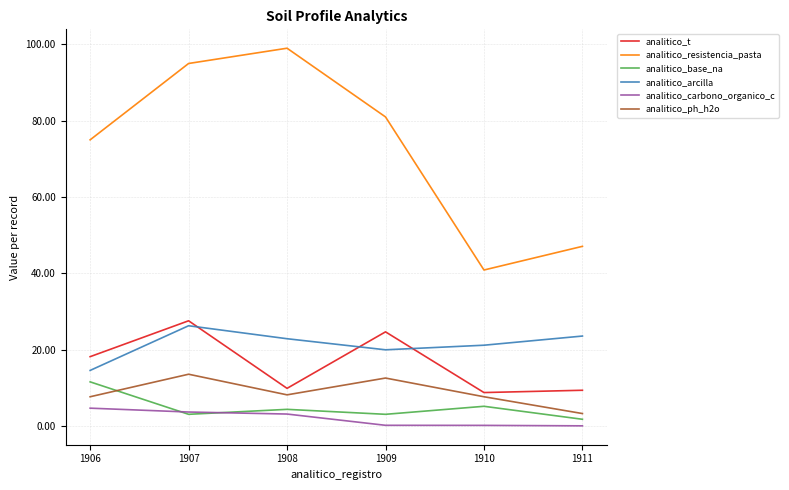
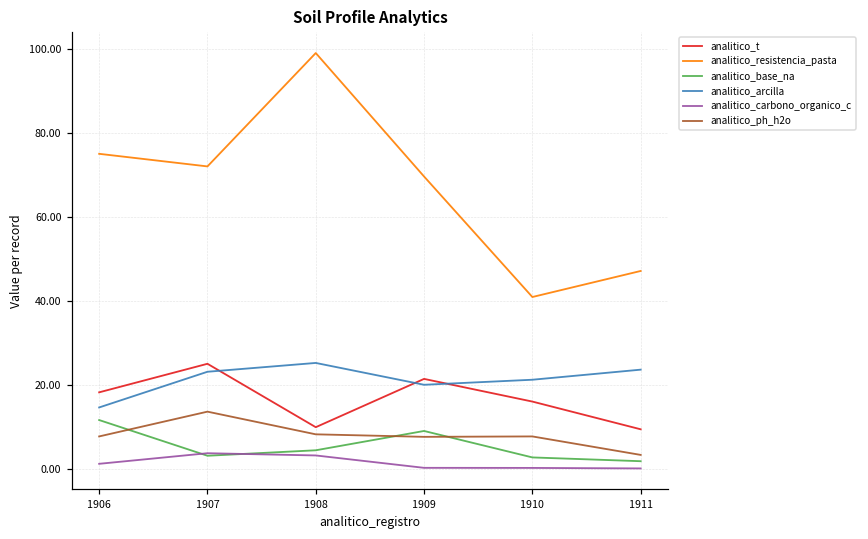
analitico_carbono_organico_c, 1906: 5 -> 1
analitico_t, 1907: 28 -> 25
analitico_resistencia_pasta, 1907: 95 -> 72
analitico_arcilla, 1907: 26 -> 23
analitico_arcilla, 1908: 23 -> 25
analitico_t, 1909: 25 -> 21
analitico_resistencia_pasta, 1909: 81 -> 70
analitico_base_na, 1909: 3 -> 9
analitico_ph_h2o, 1909: 13 -> 8
analitico_t, 1910: 9 -> 16
analitico_base_na, 1910: 5 -> 3
